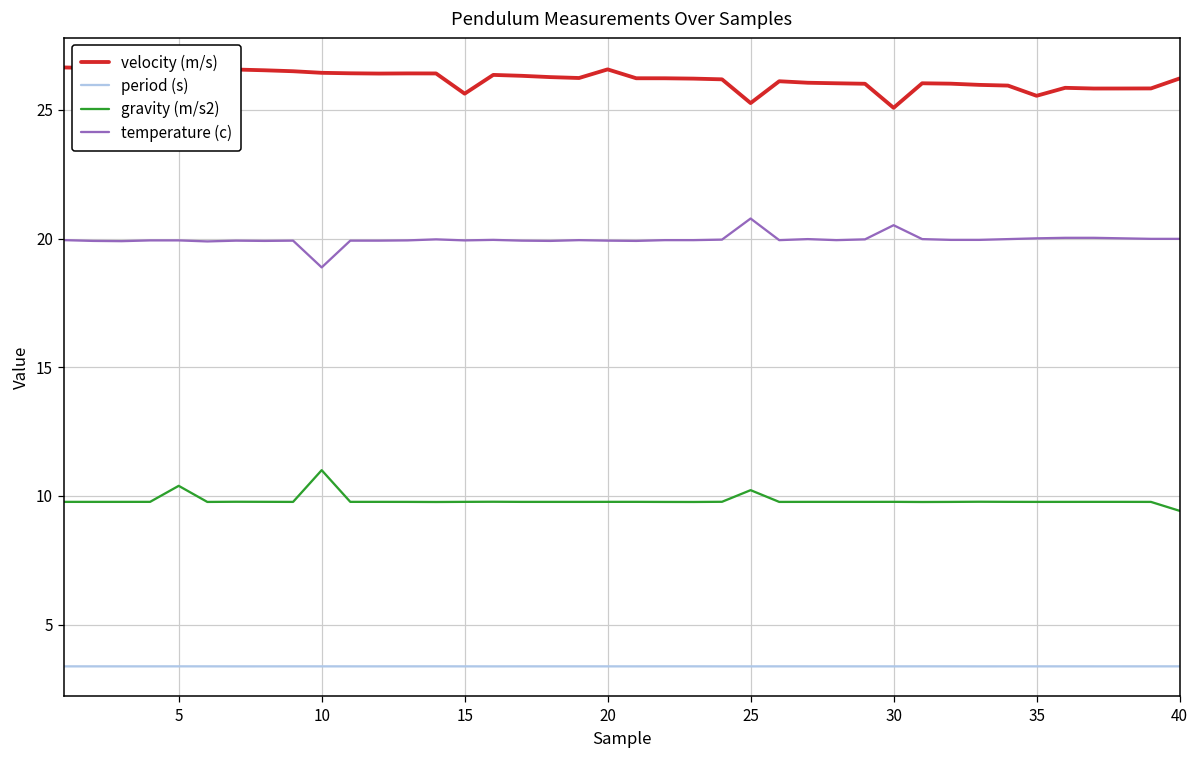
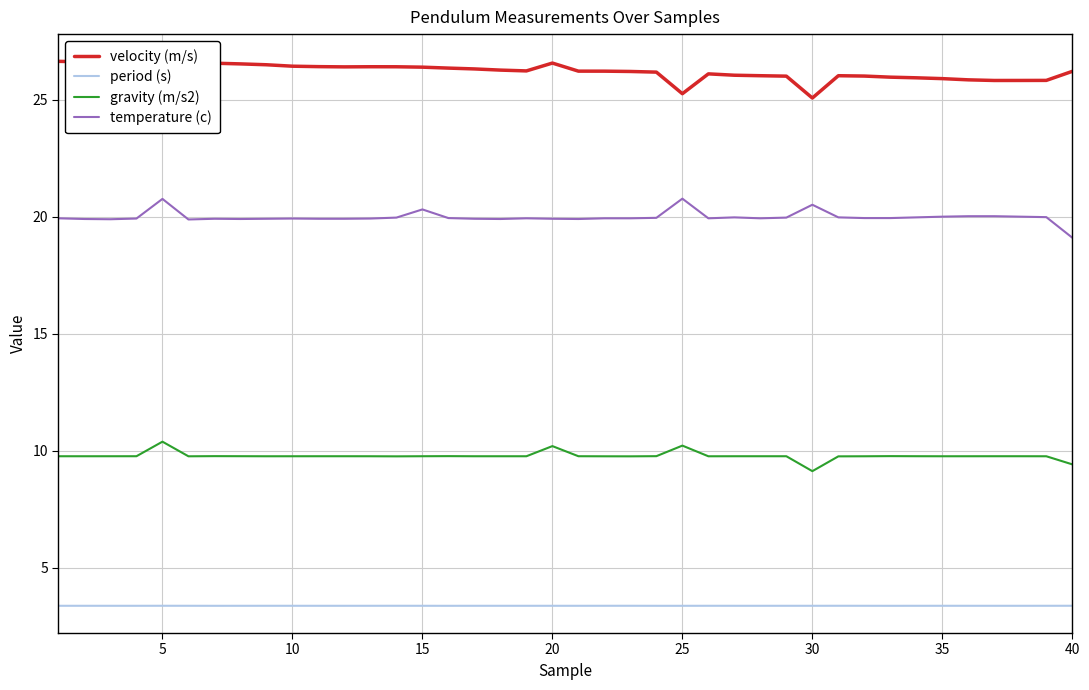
temperature (c), 5: 19.9 -> 20.8
gravity (m/s2), 10: 11.0 -> 9.8
temperature (c), 10: 18.9 -> 19.9
velocity (m/s), 15: 25.6 -> 26.4
temperature (c), 15: 19.9 -> 20.3
gravity (m/s2), 20: 9.8 -> 10.2
gravity (m/s2), 30: 9.8 -> 9.1
velocity (m/s), 35: 25.6 -> 25.9
temperature (c), 40: 20.0 -> 19.1
